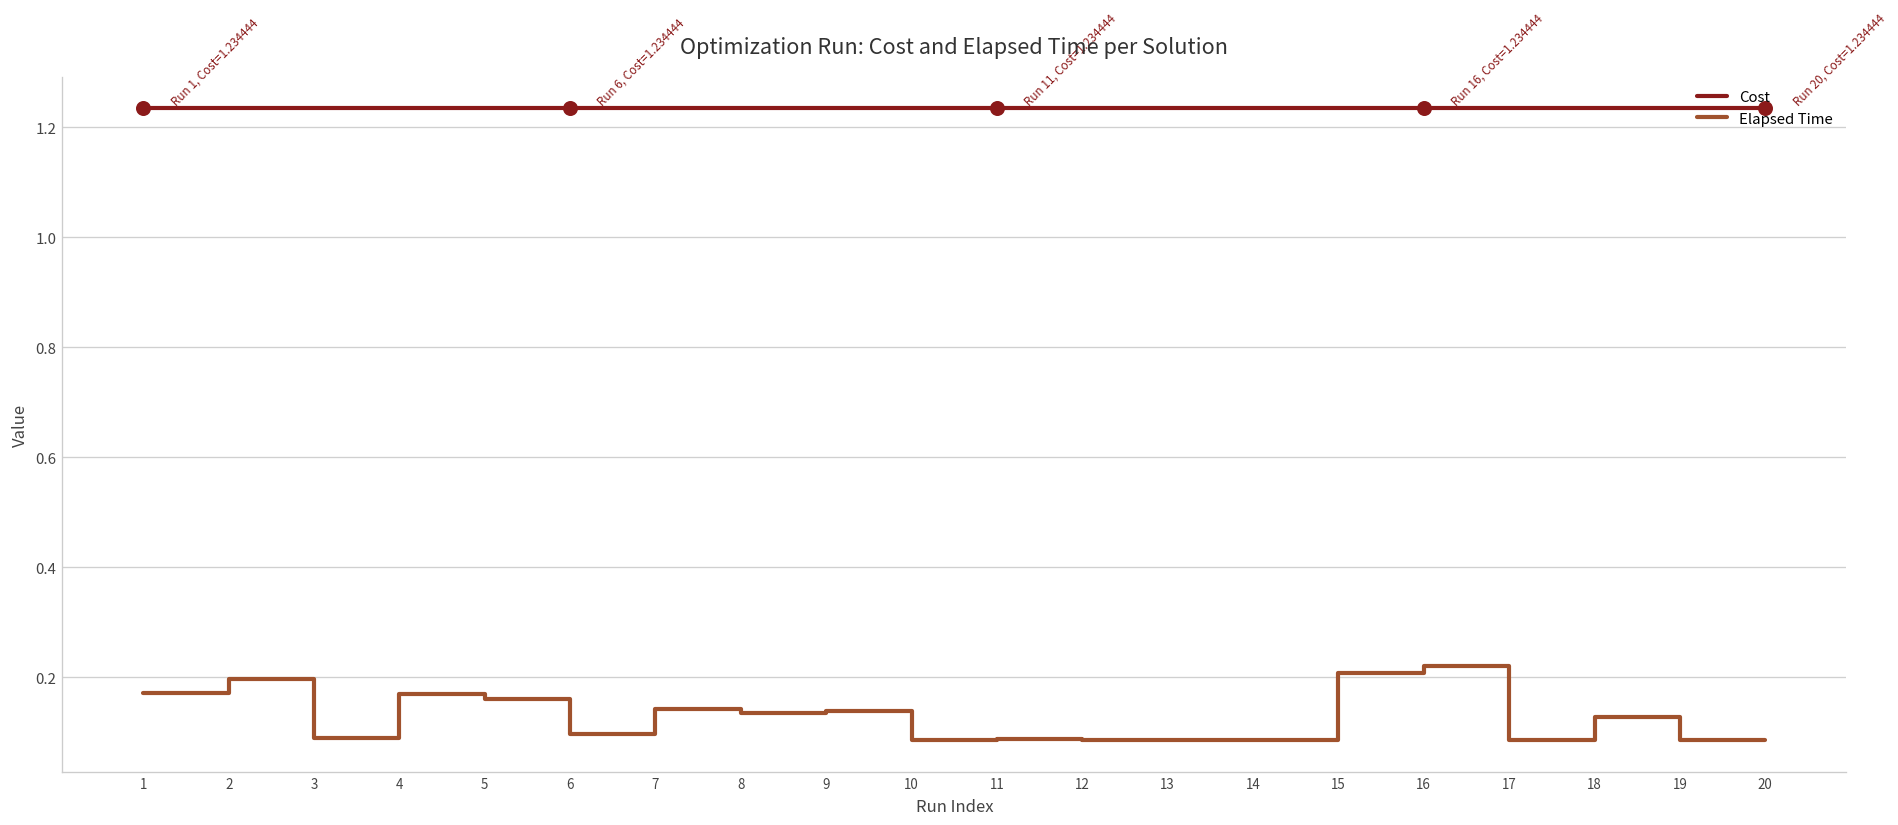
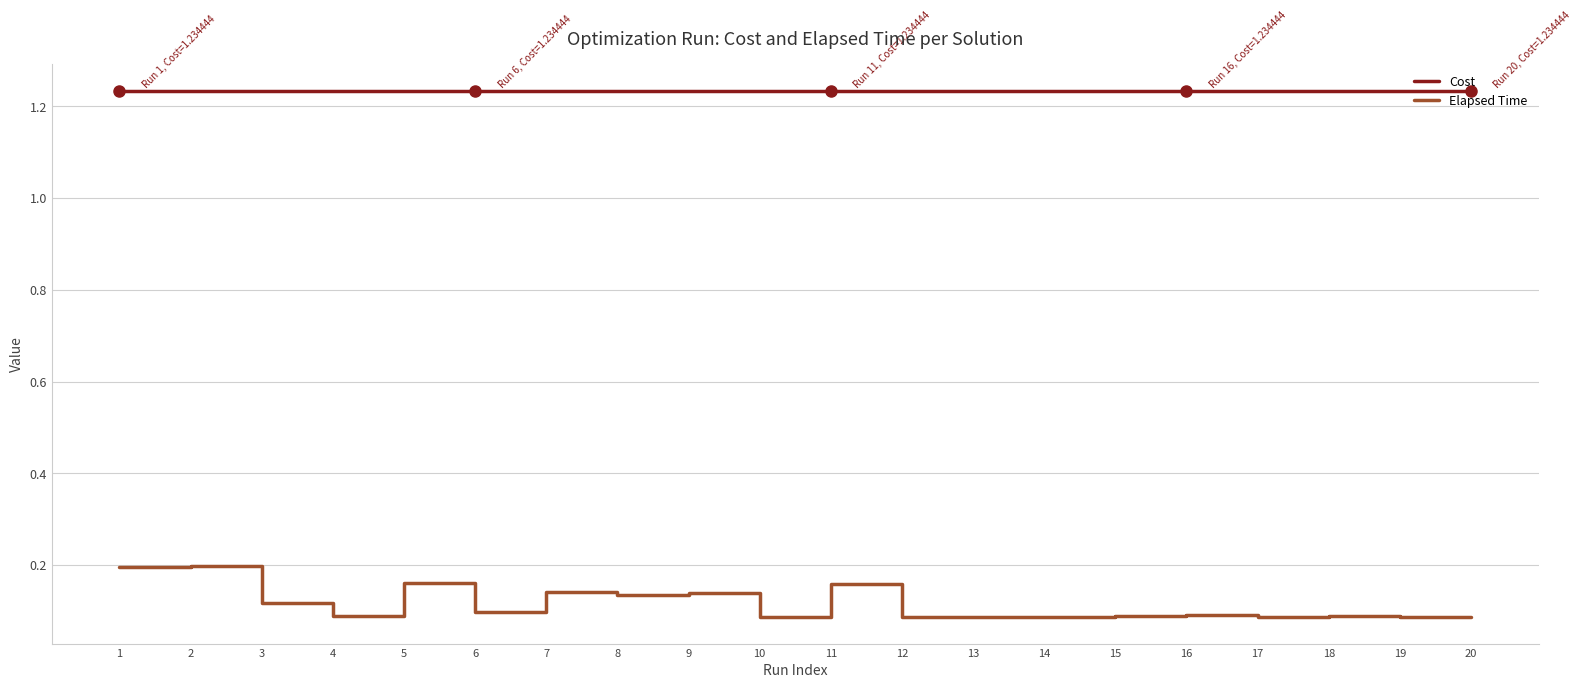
Elapsed Time, 1: 0.17 -> 0.20
Elapsed Time, 3: 0.09 -> 0.12
Elapsed Time, 4: 0.17 -> 0.09
Elapsed Time, 11: 0.09 -> 0.16
Elapsed Time, 15: 0.21 -> 0.09
Elapsed Time, 16: 0.22 -> 0.09
Elapsed Time, 18: 0.13 -> 0.09
